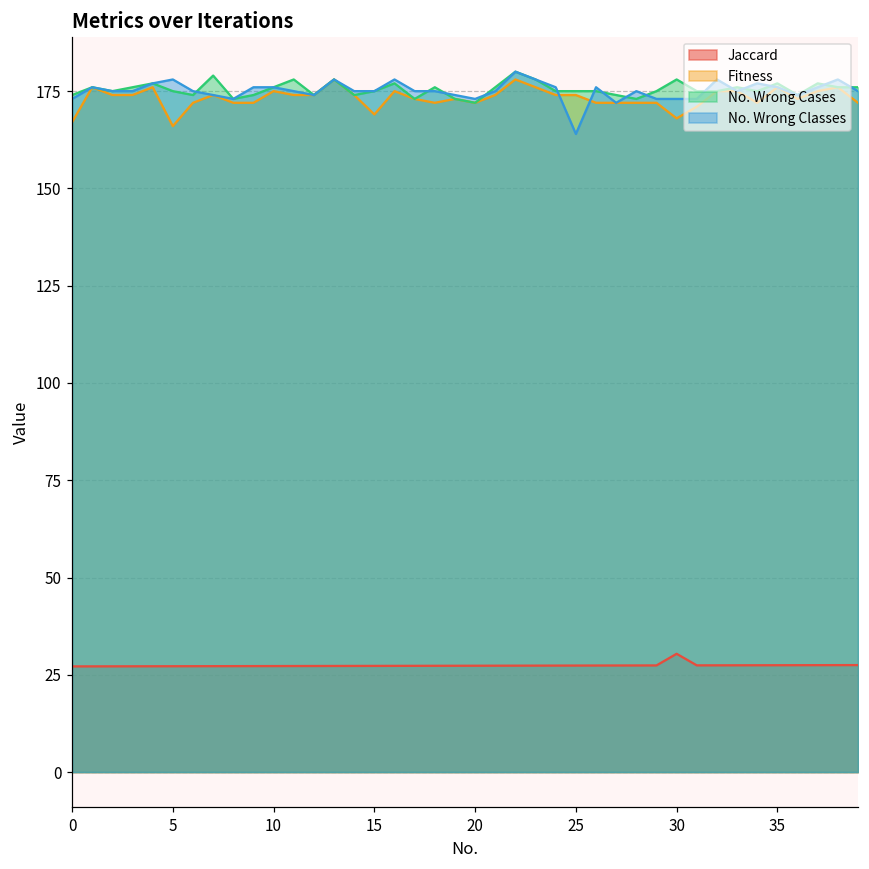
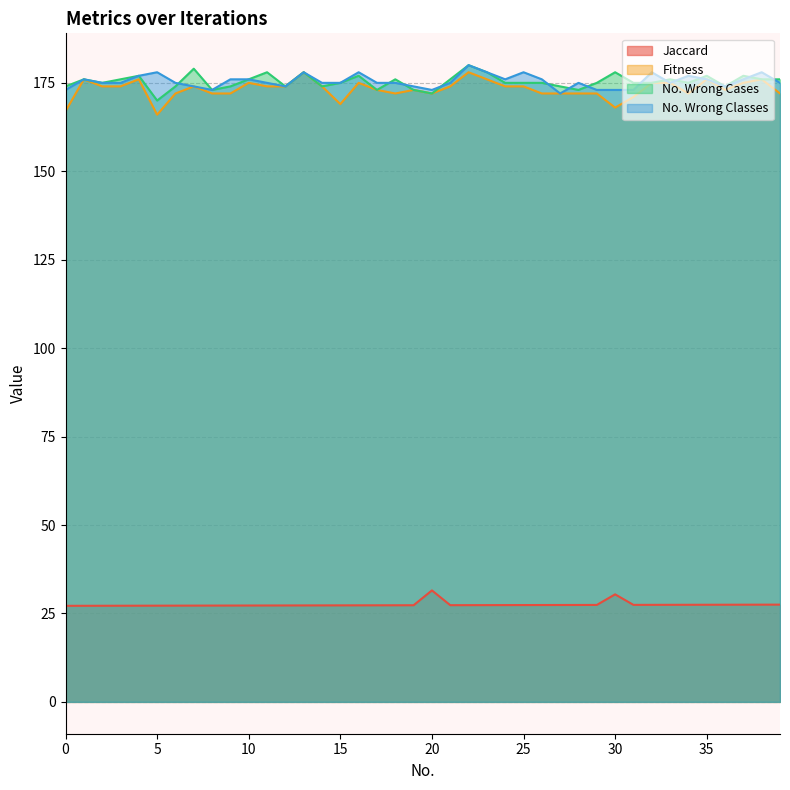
No. Wrong Cases, 5: 175 -> 170
Jaccard, 20: 27 -> 32
No. Wrong Classes, 25: 164 -> 178
